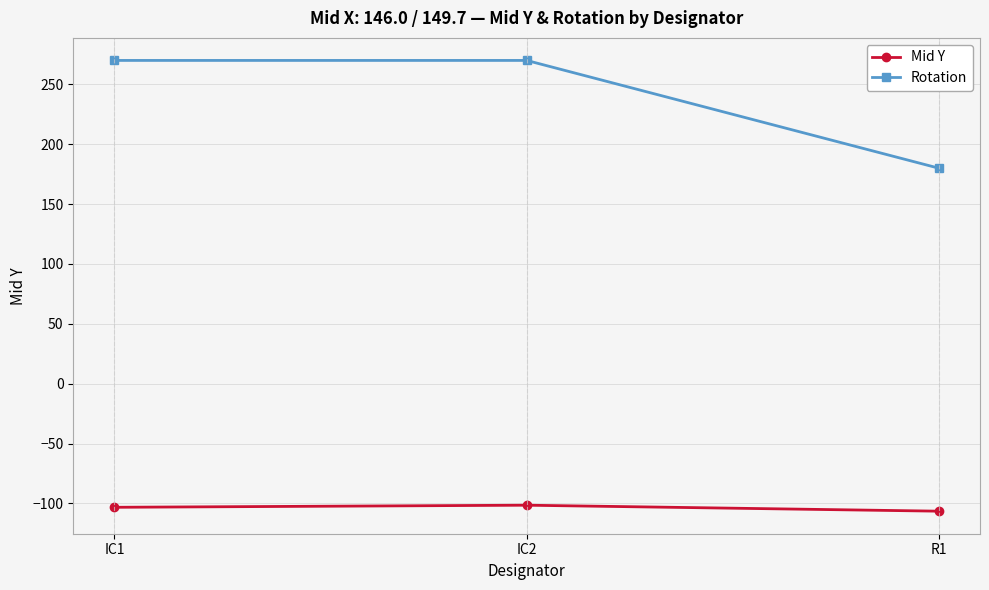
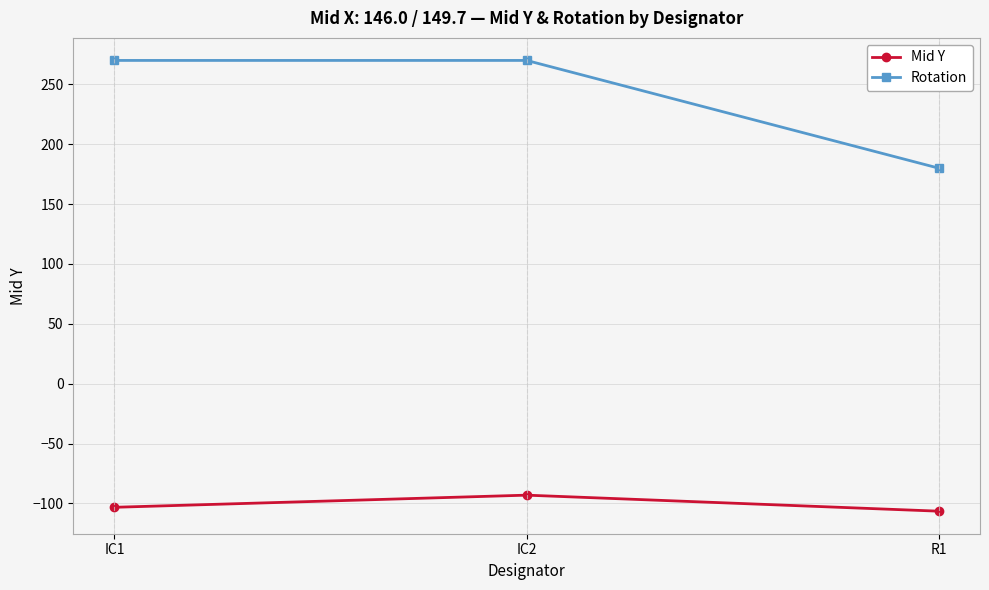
Mid Y, IC2: -102 -> -93
